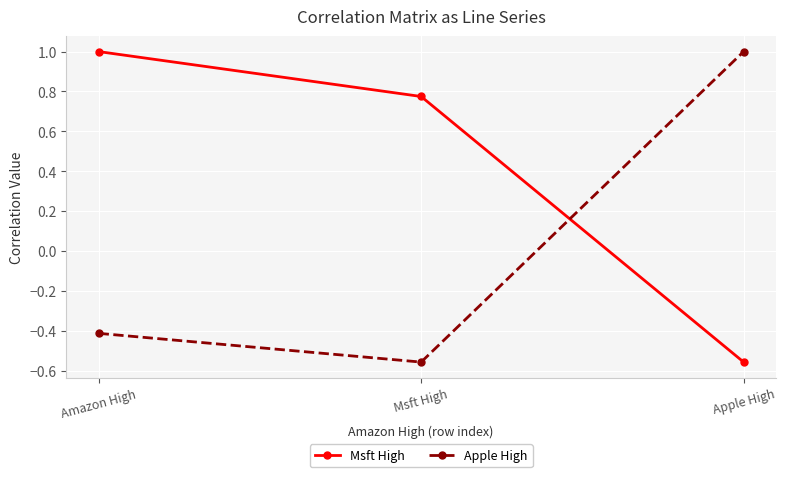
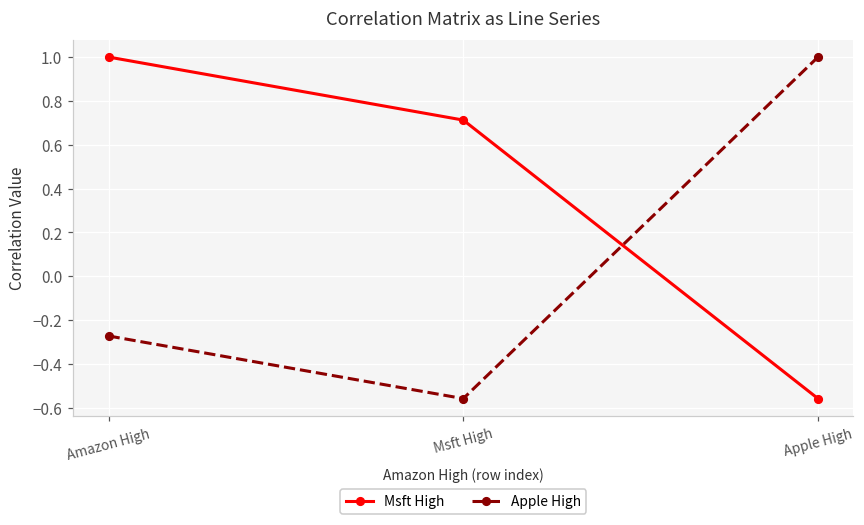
Apple High, Amazon High: -0.41 -> -0.27
Msft High, Msft High: 0.77 -> 0.71
